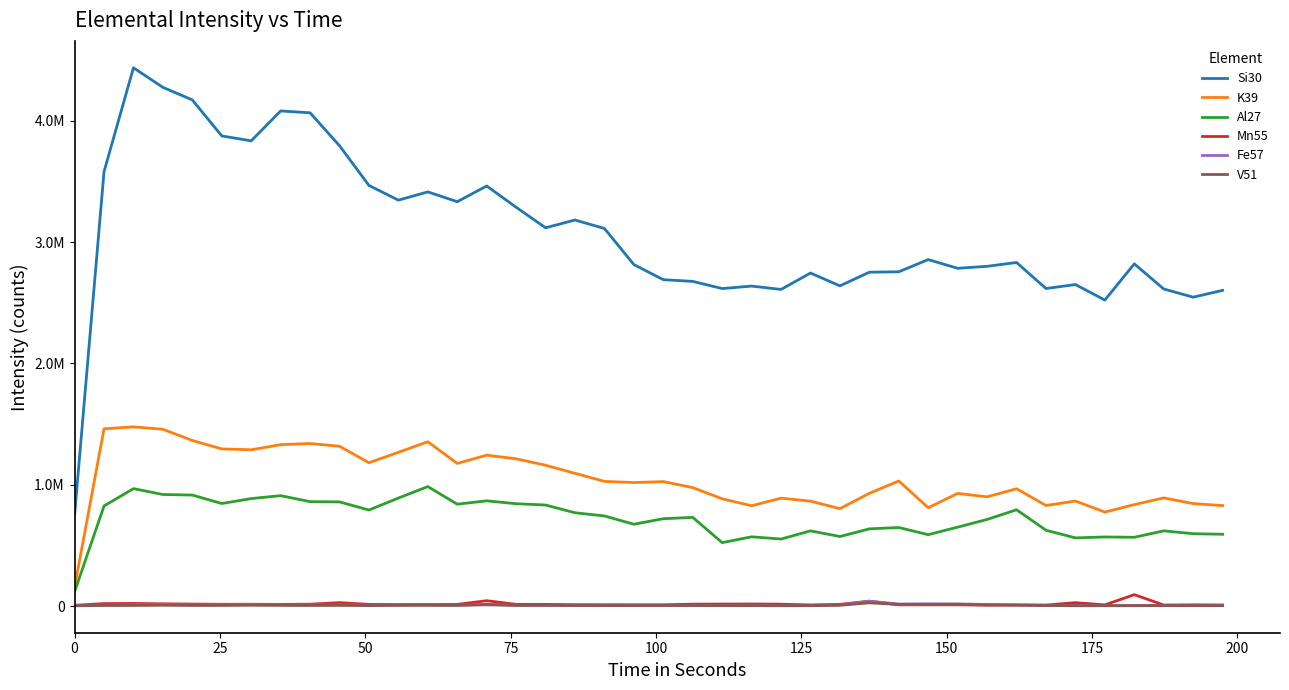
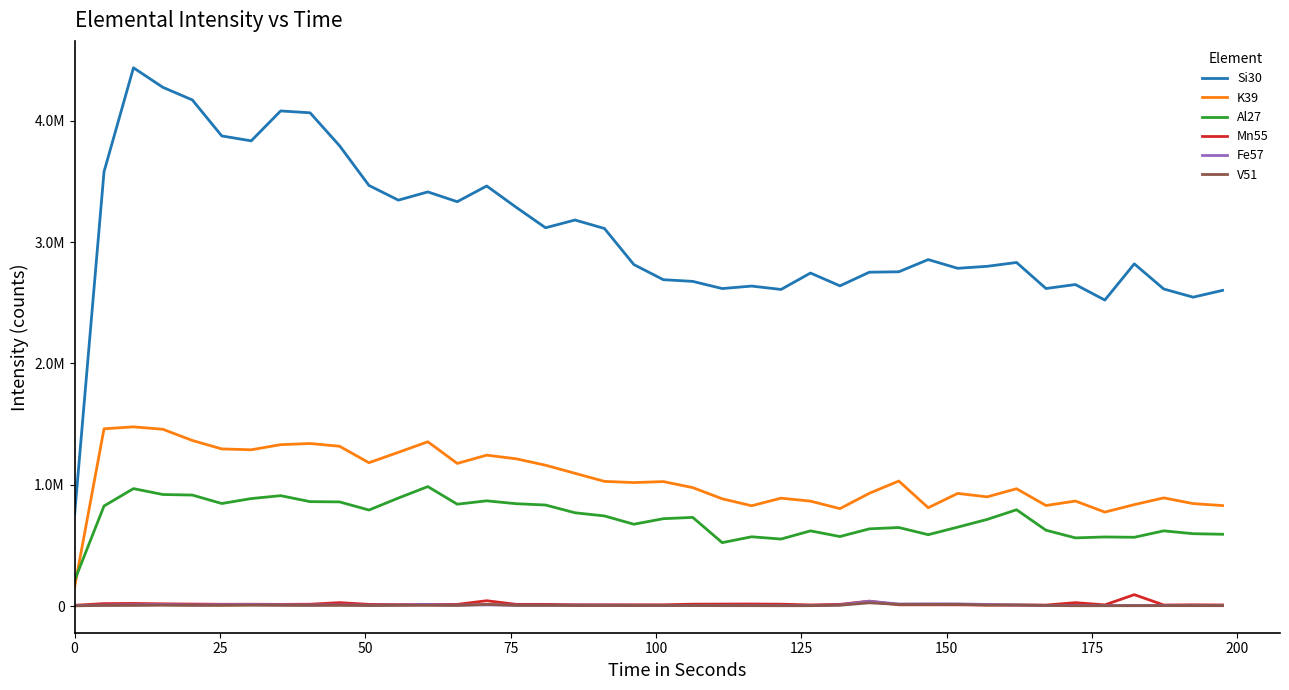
Al27, 0: 120000 -> 210000
